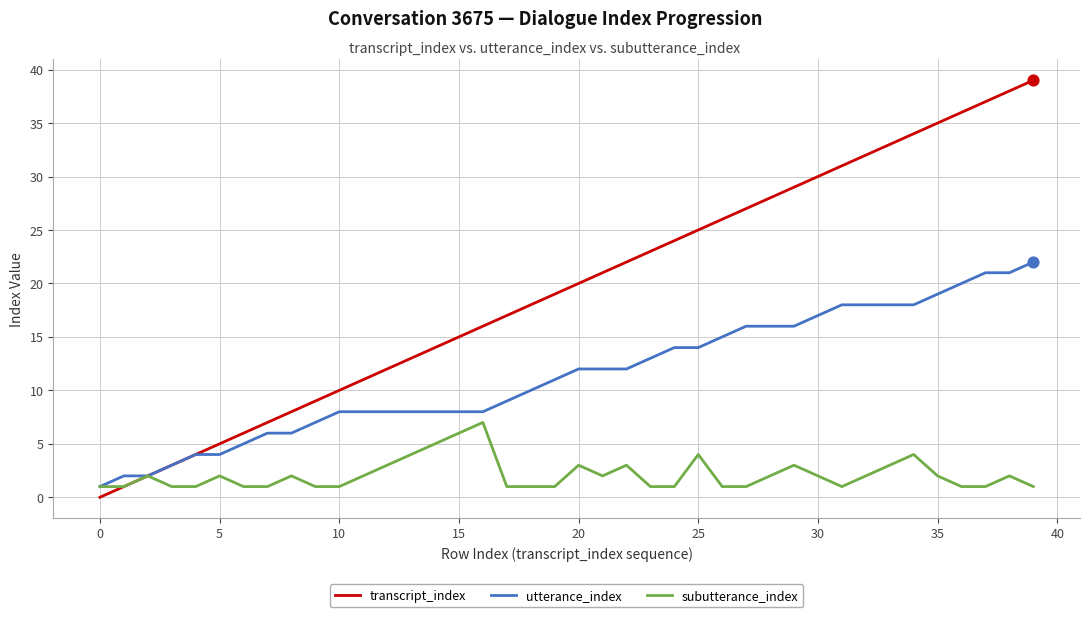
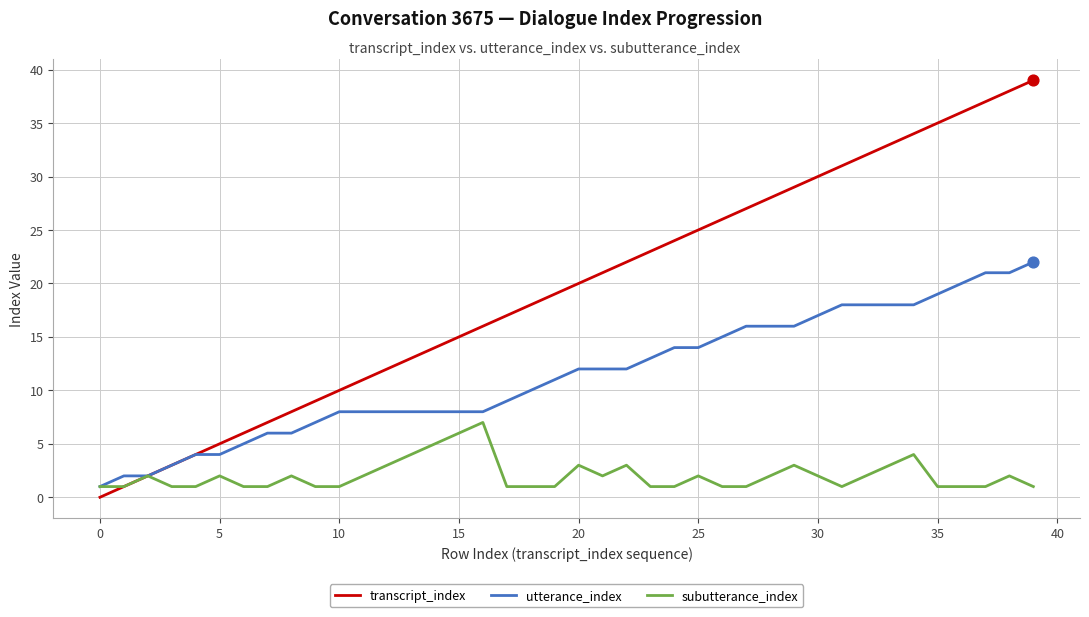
subutterance_index, 25: 4 -> 2
subutterance_index, 35: 2 -> 1
